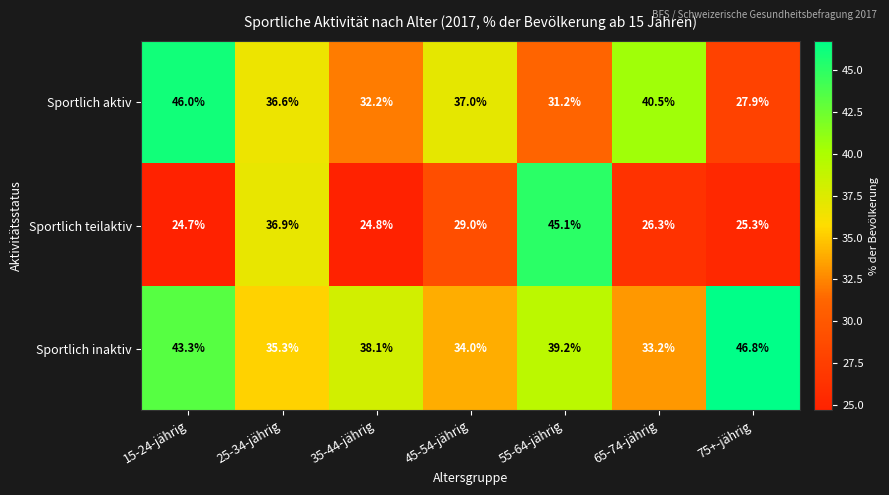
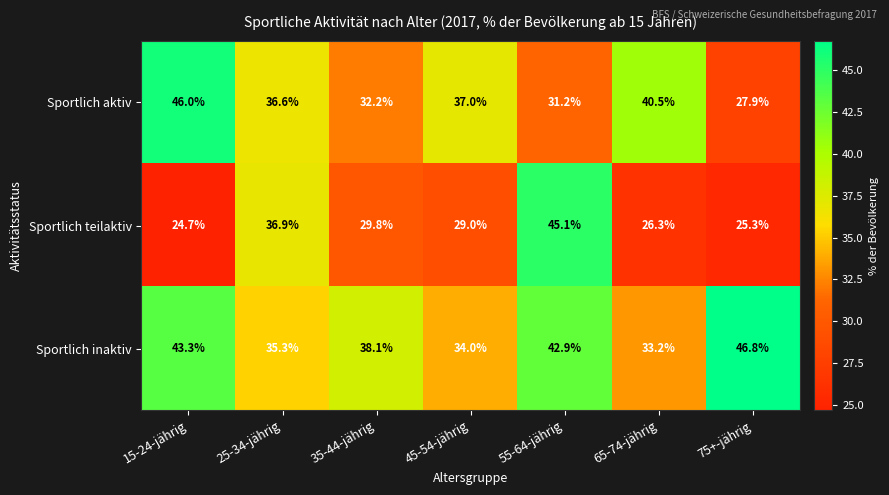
Sportlich teilaktiv, 35-44-jährig: 24.8% -> 29.8%
Sportlich inaktiv, 55-64-jährig: 39.2% -> 42.9%
